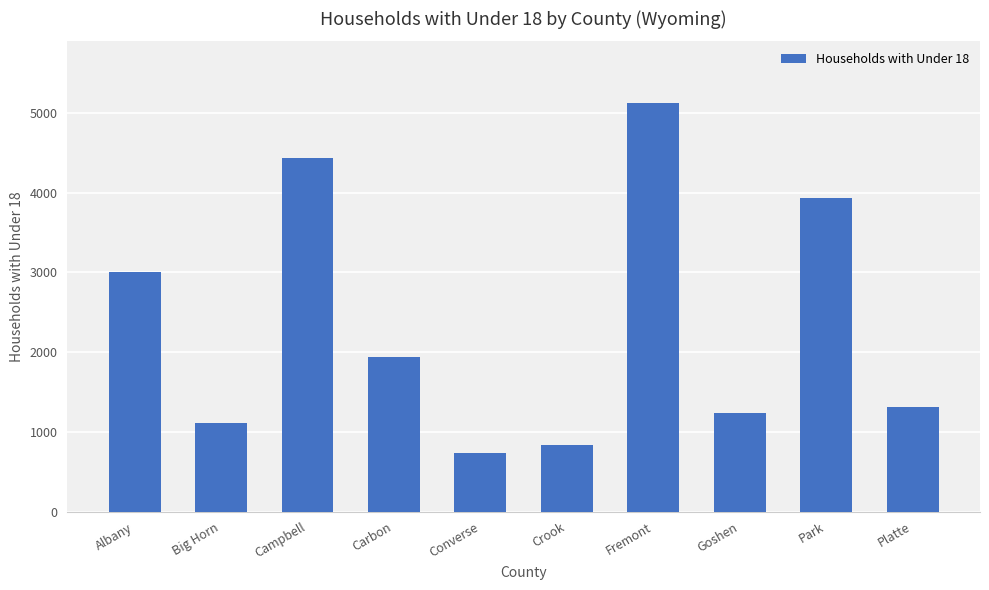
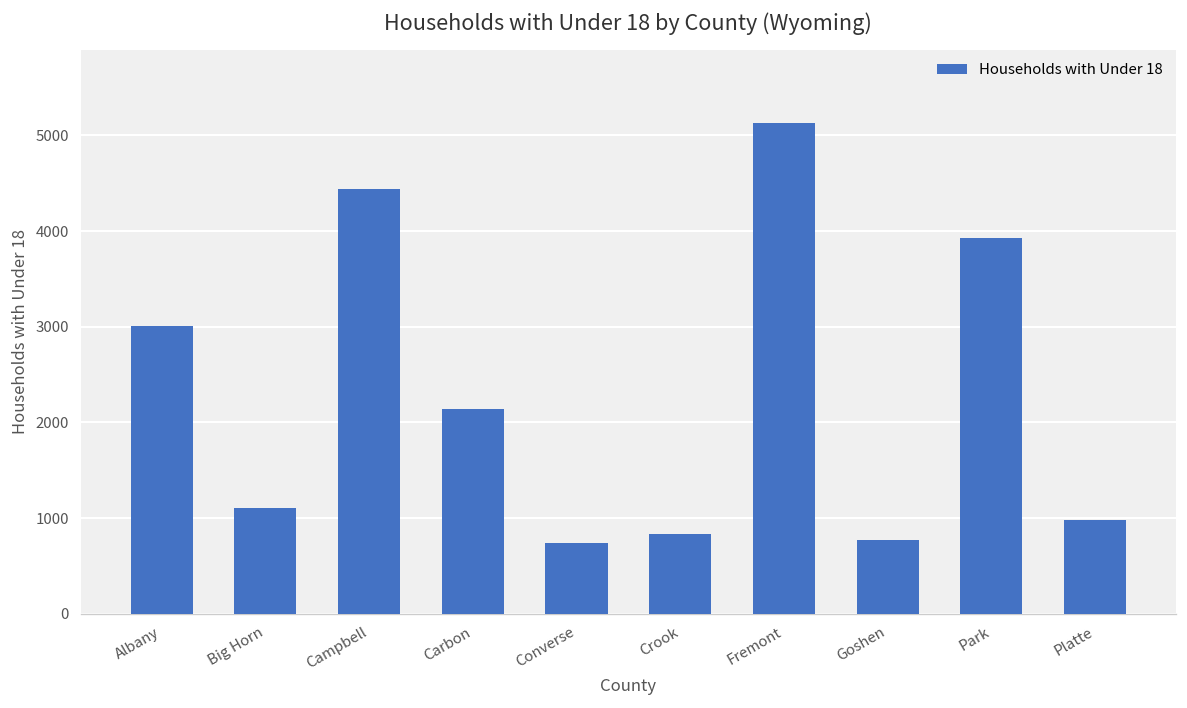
Carbon: 1900 -> 2100
Goshen: 1200 -> 800
Platte: 1300 -> 1000
